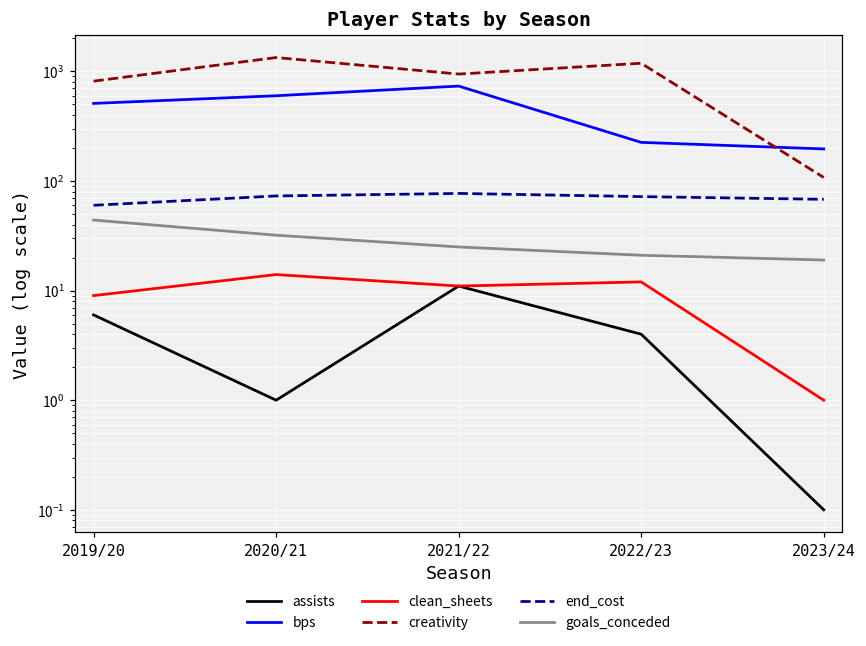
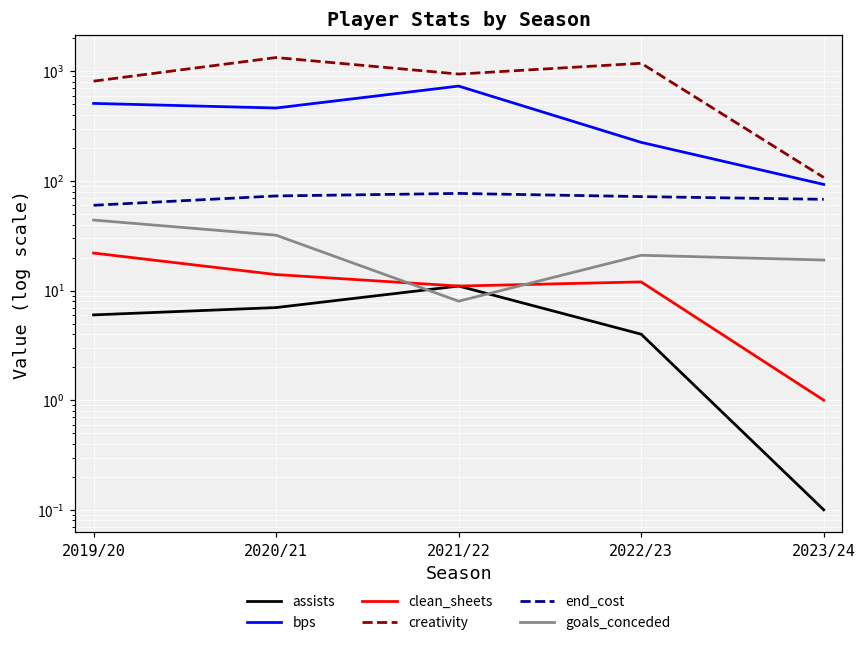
clean_sheets, 2019/20: 9 -> 22
assists, 2020/21: 1 -> 7
bps, 2020/21: 600 -> 500
goals_conceded, 2021/22: 25 -> 8
bps, 2023/24: 200 -> 90
